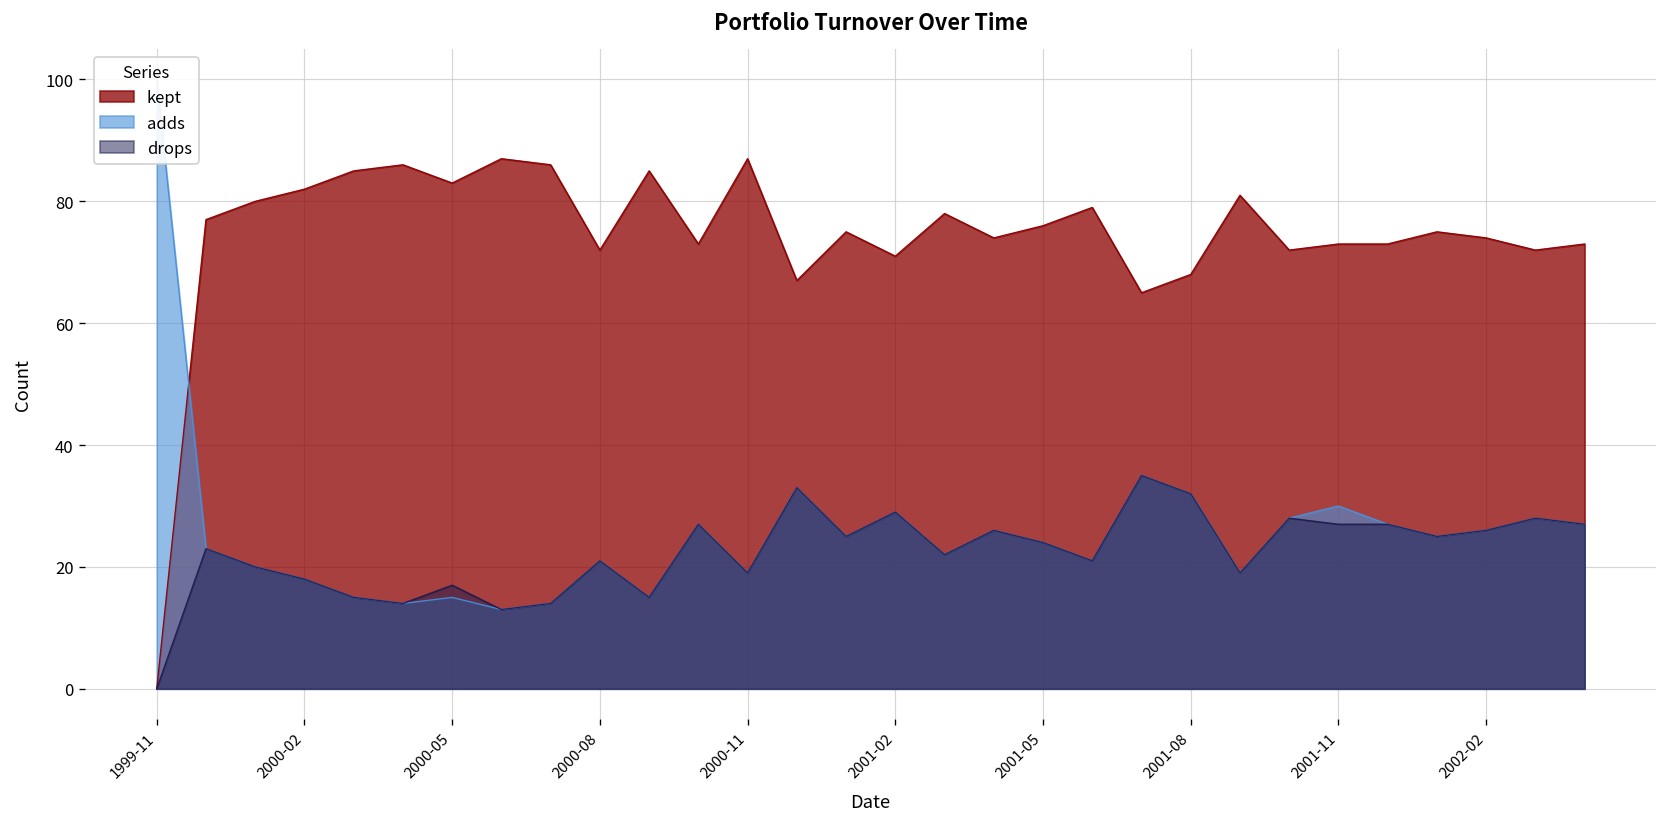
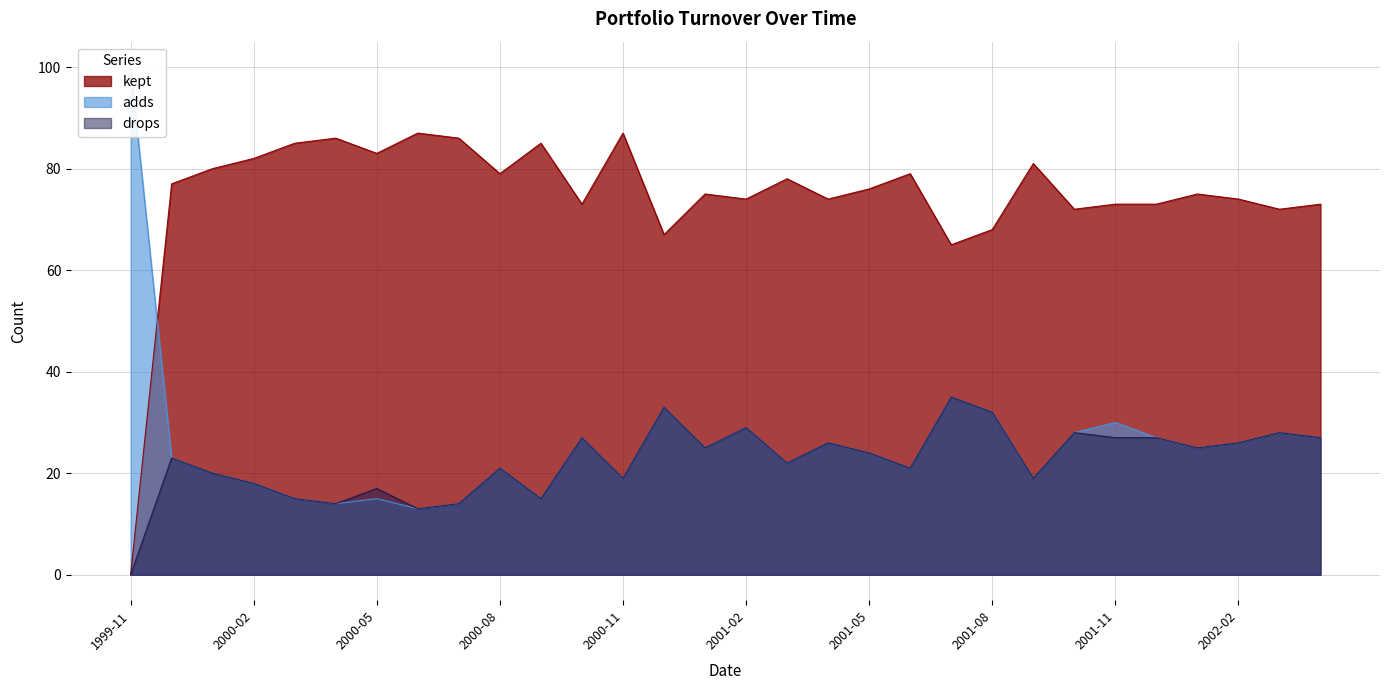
kept, 2000-08: 72 -> 79
kept, 2001-02: 71 -> 74
